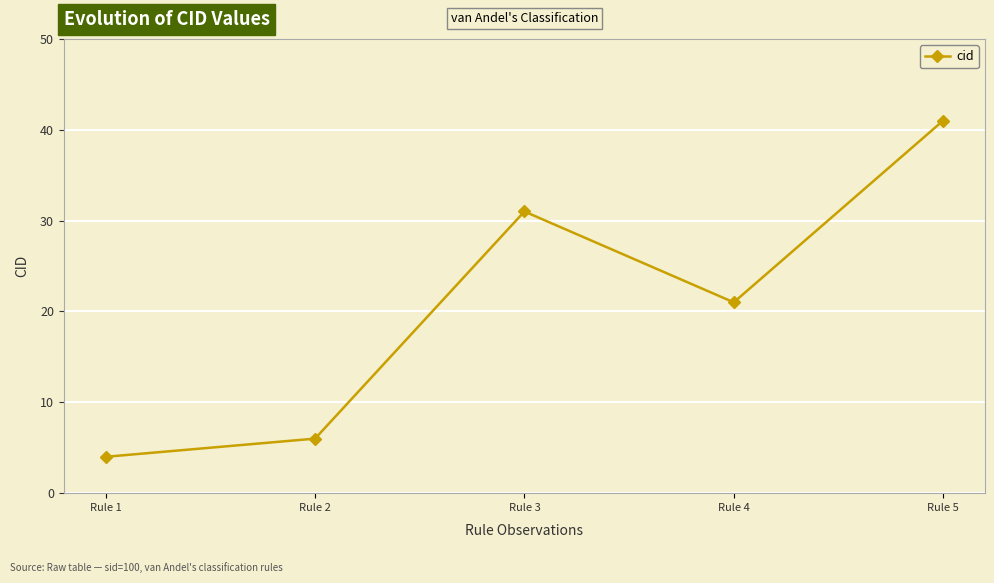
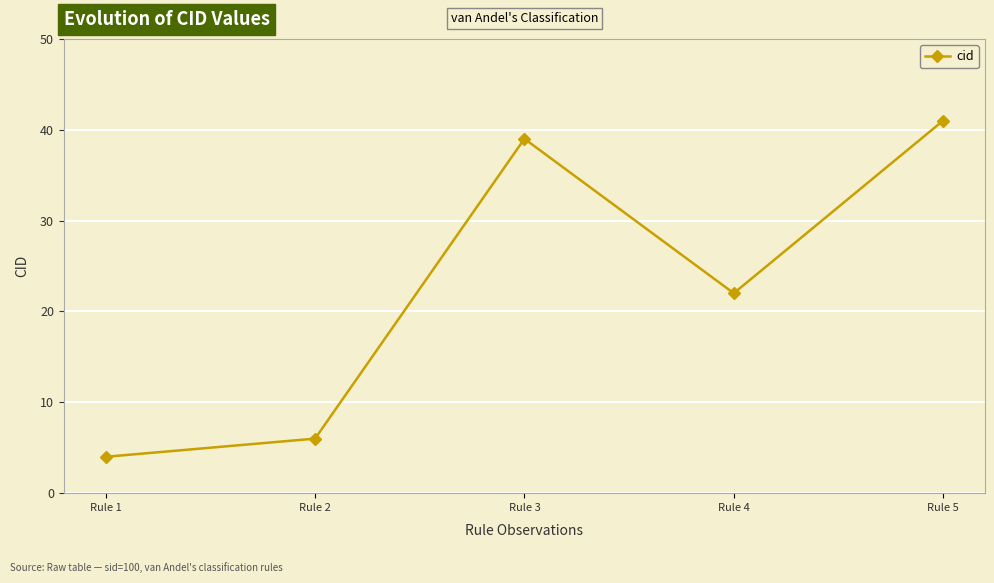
Rule 3: 31 -> 39
Rule 4: 21 -> 22
